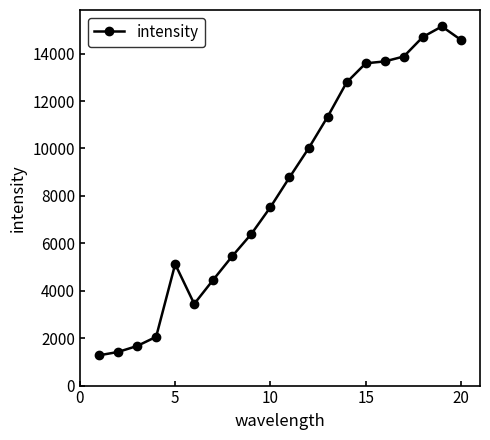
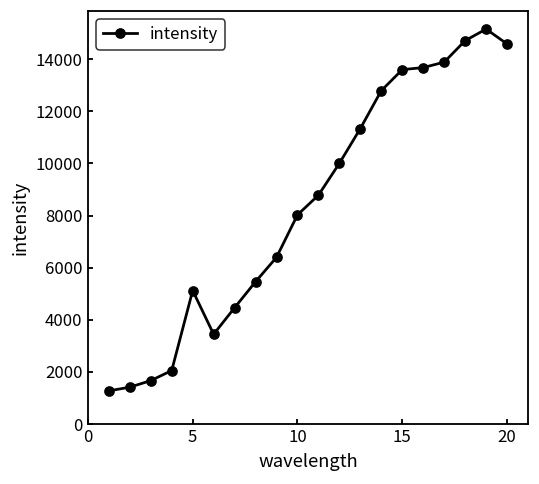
10: 7500 -> 8000
